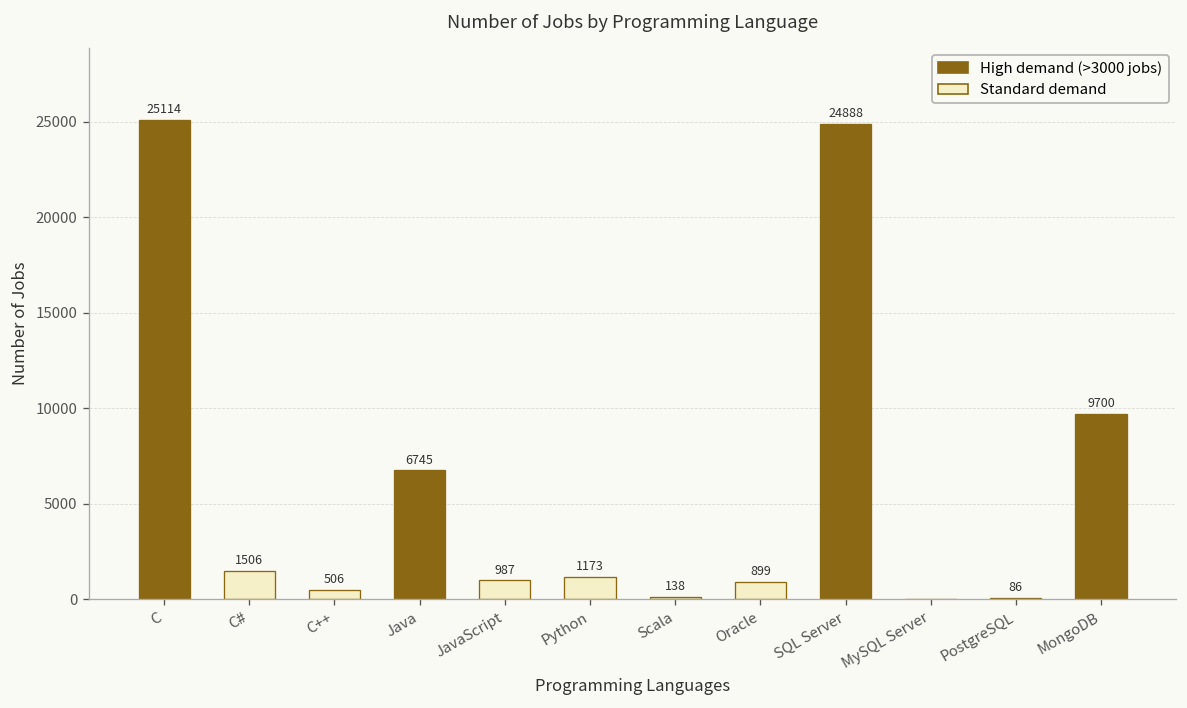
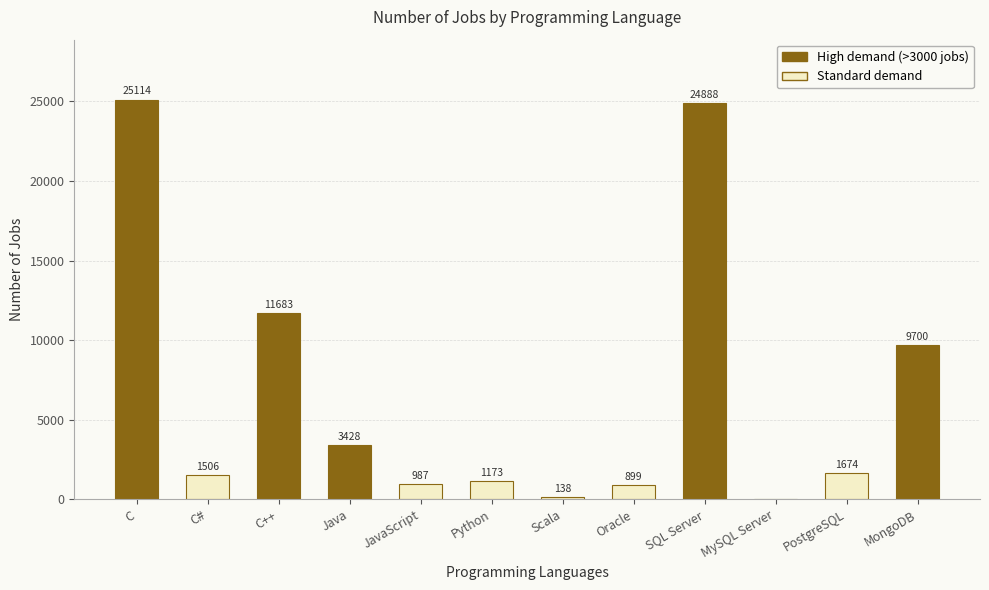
C++: 506 -> 11683
Java: 6745 -> 3428
PostgreSQL: 86 -> 1674
